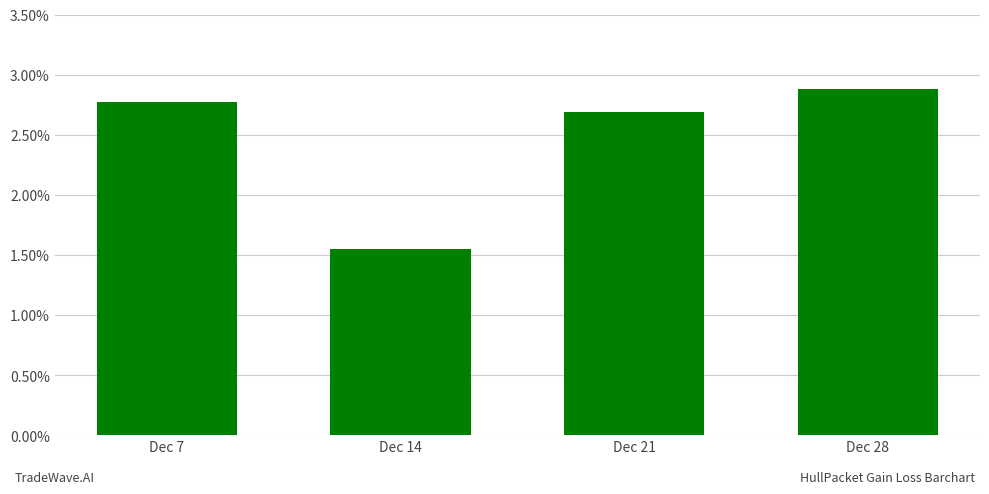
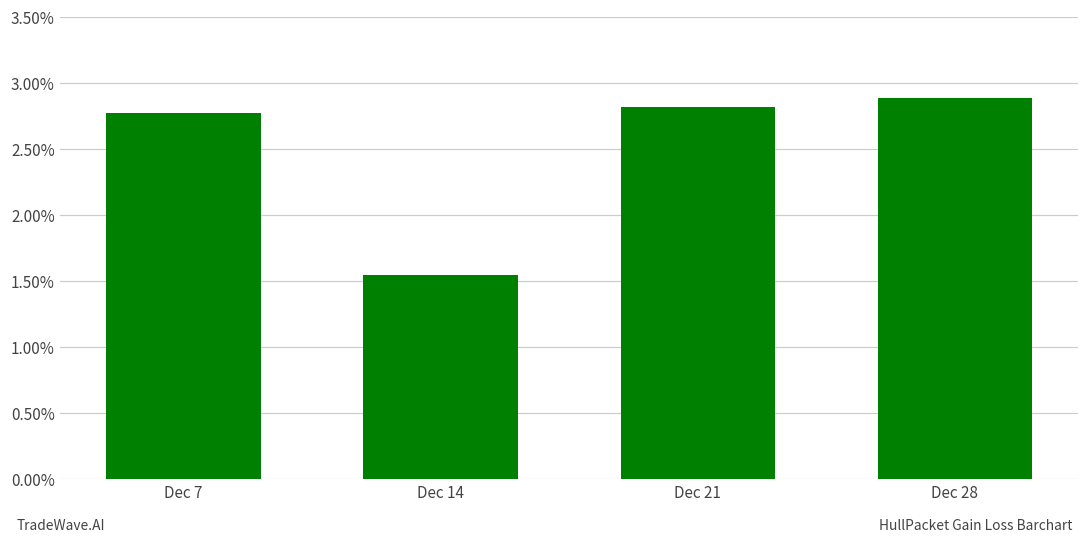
Dec 21: 2.68% -> 2.82%
